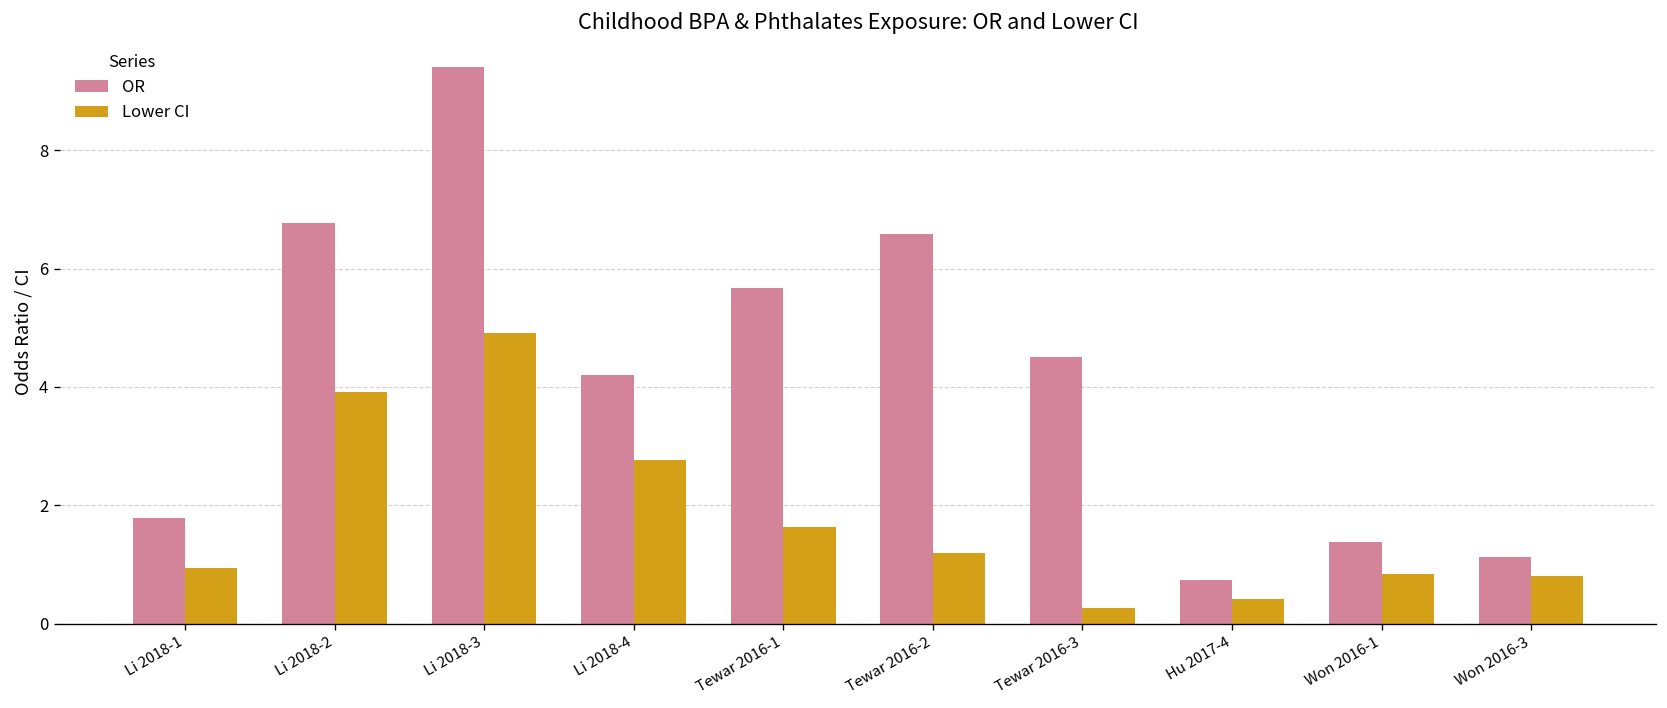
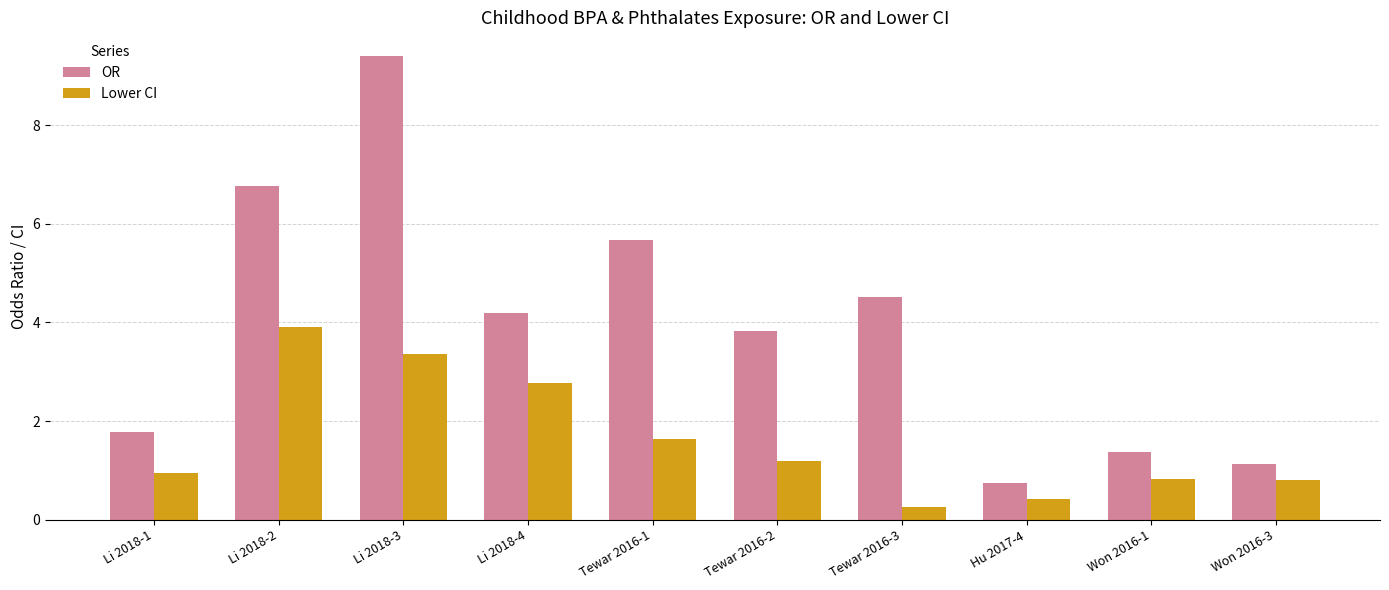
Lower CI, Li 2018-3: 4.9 -> 3.4
OR, Tewar 2016-2: 6.6 -> 3.8
